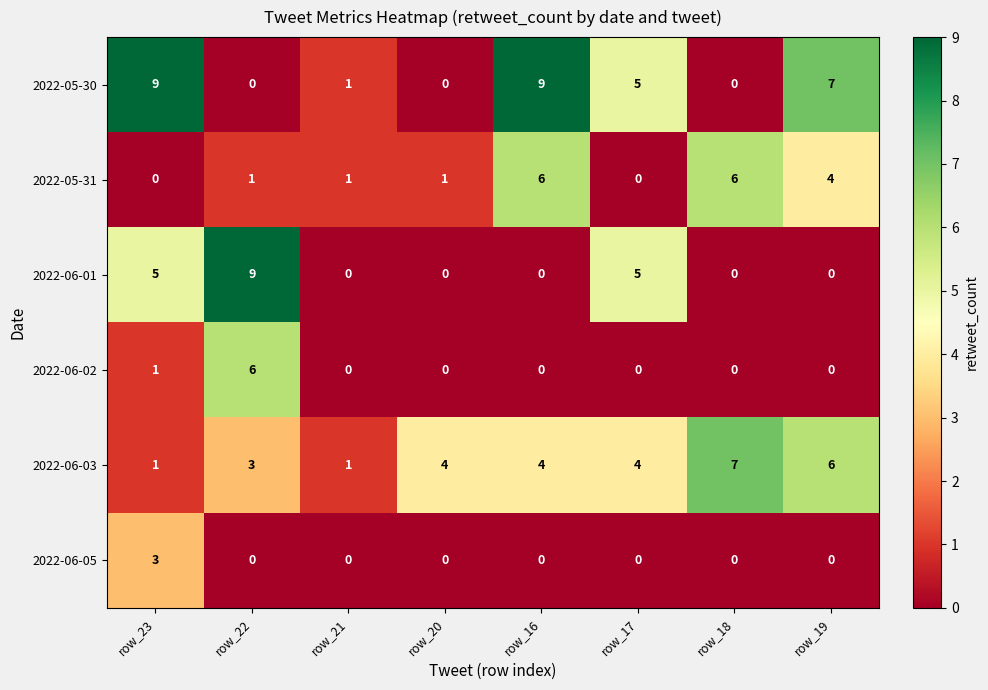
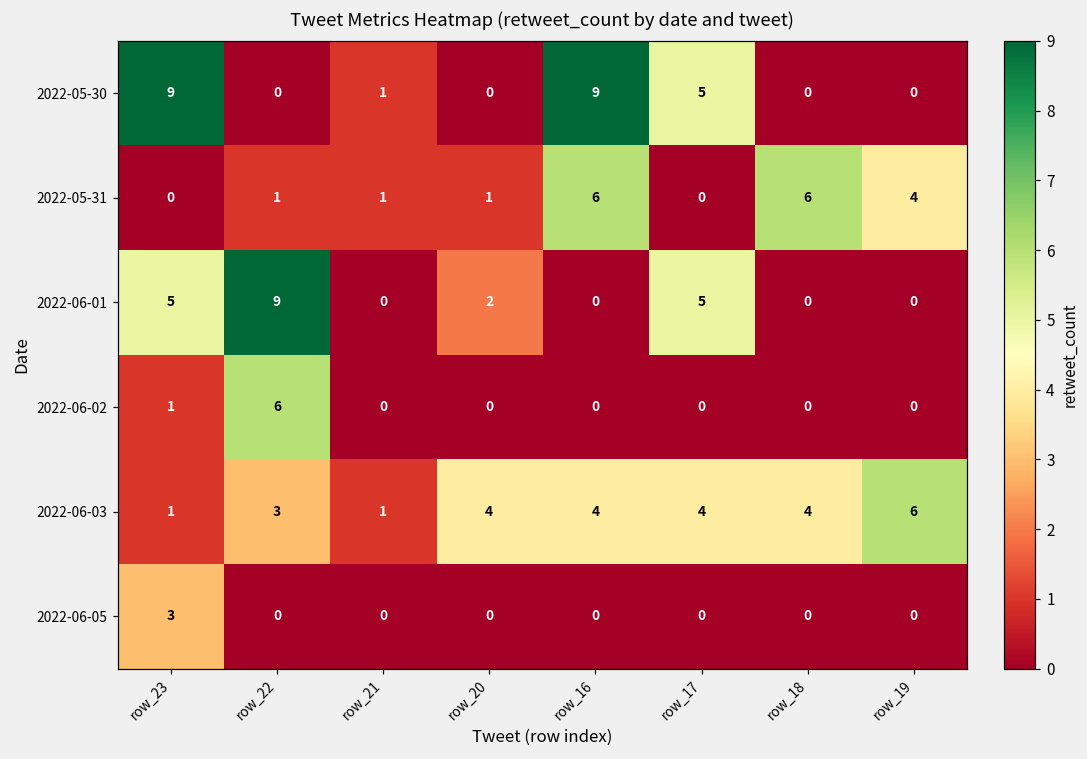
2022-05-30, row_19: 7 -> 0
2022-06-01, row_20: 0 -> 2
2022-06-03, row_18: 7 -> 4
